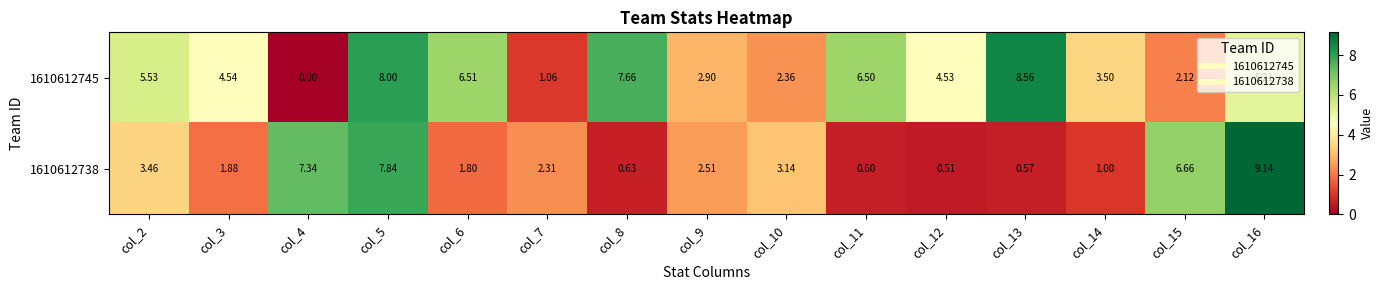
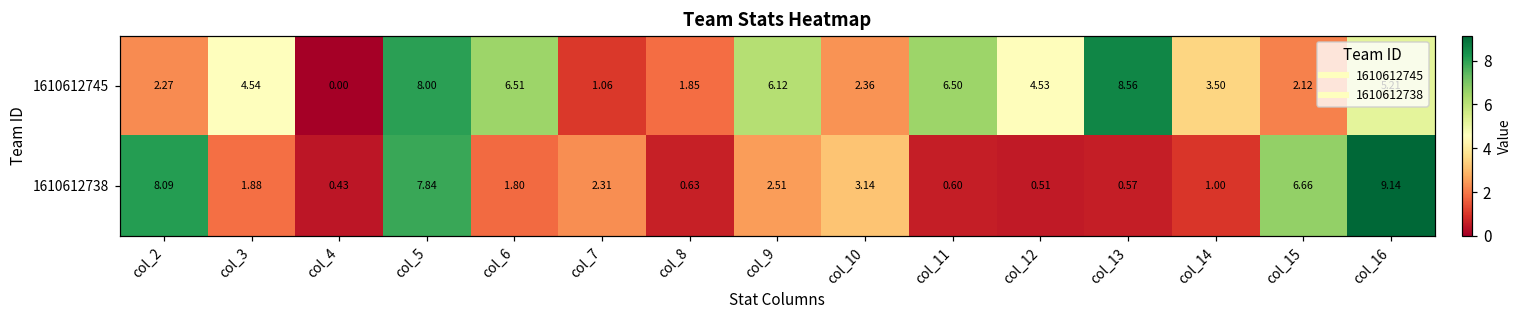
1610612745, col_2: 5.53 -> 2.27
1610612745, col_8: 7.66 -> 1.85
1610612745, col_9: 2.90 -> 6.12
1610612738, col_2: 3.46 -> 8.09
1610612738, col_4: 7.34 -> 0.43
